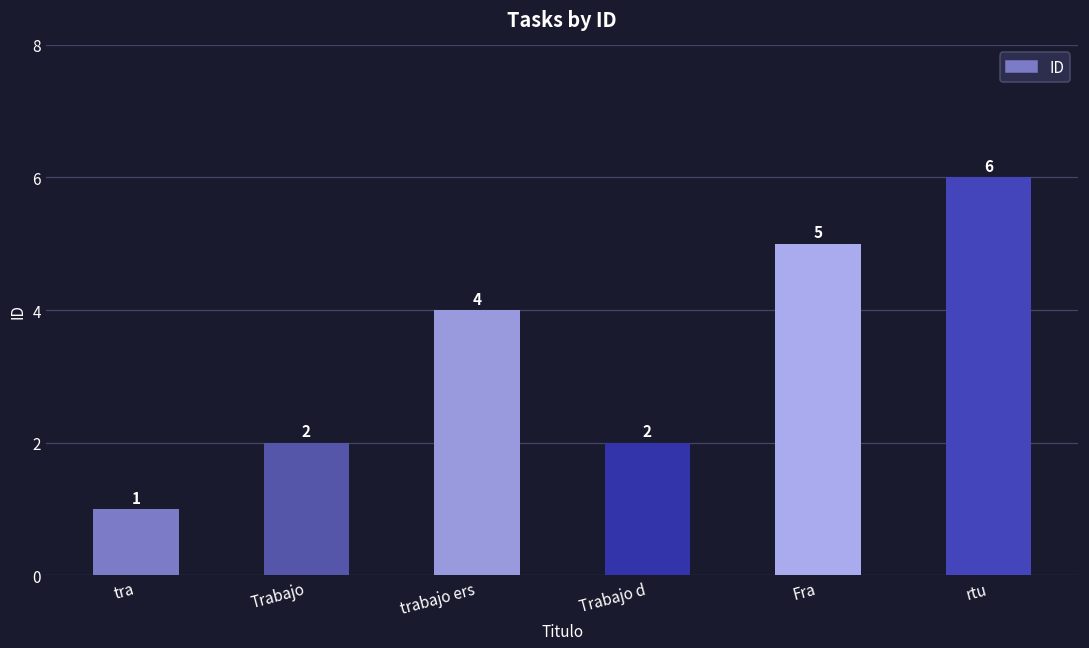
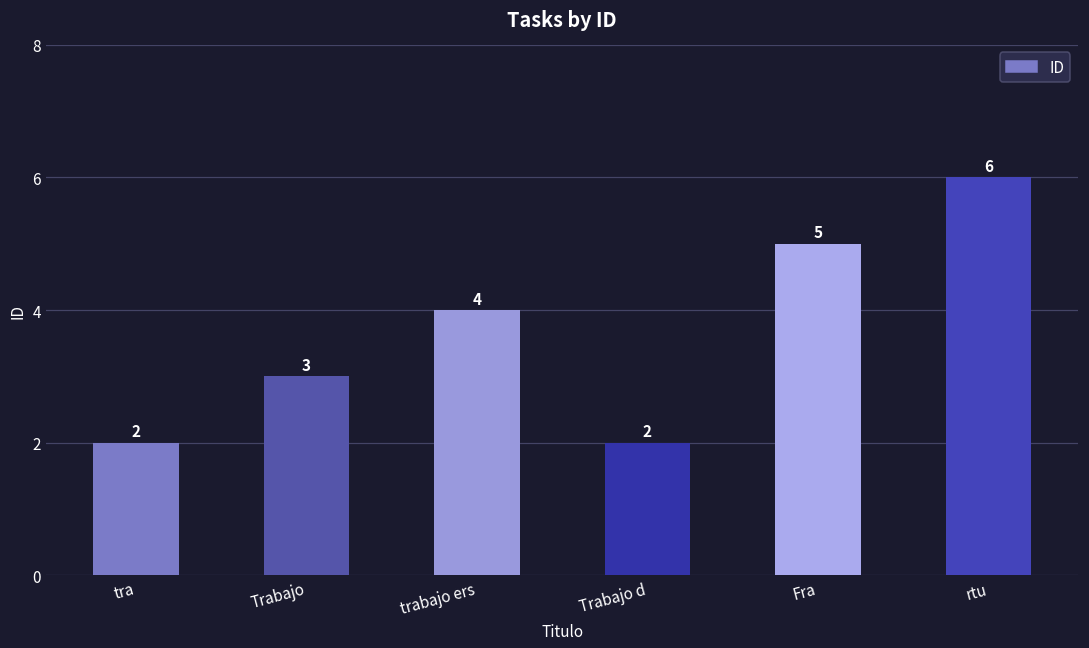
tra: 1 -> 2
Trabajo: 2 -> 3
